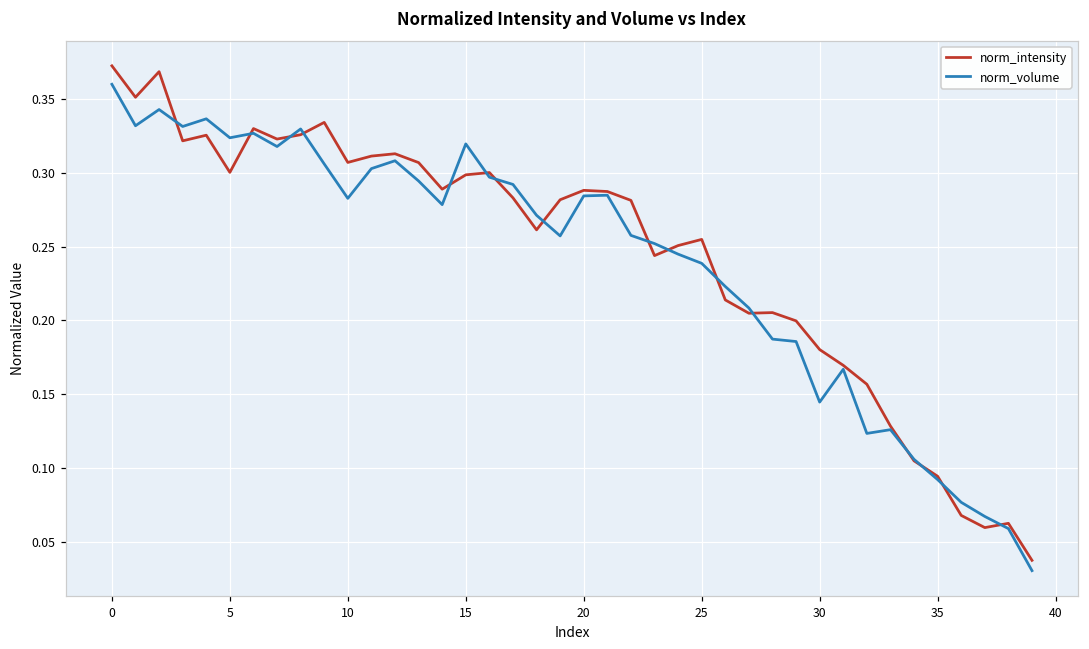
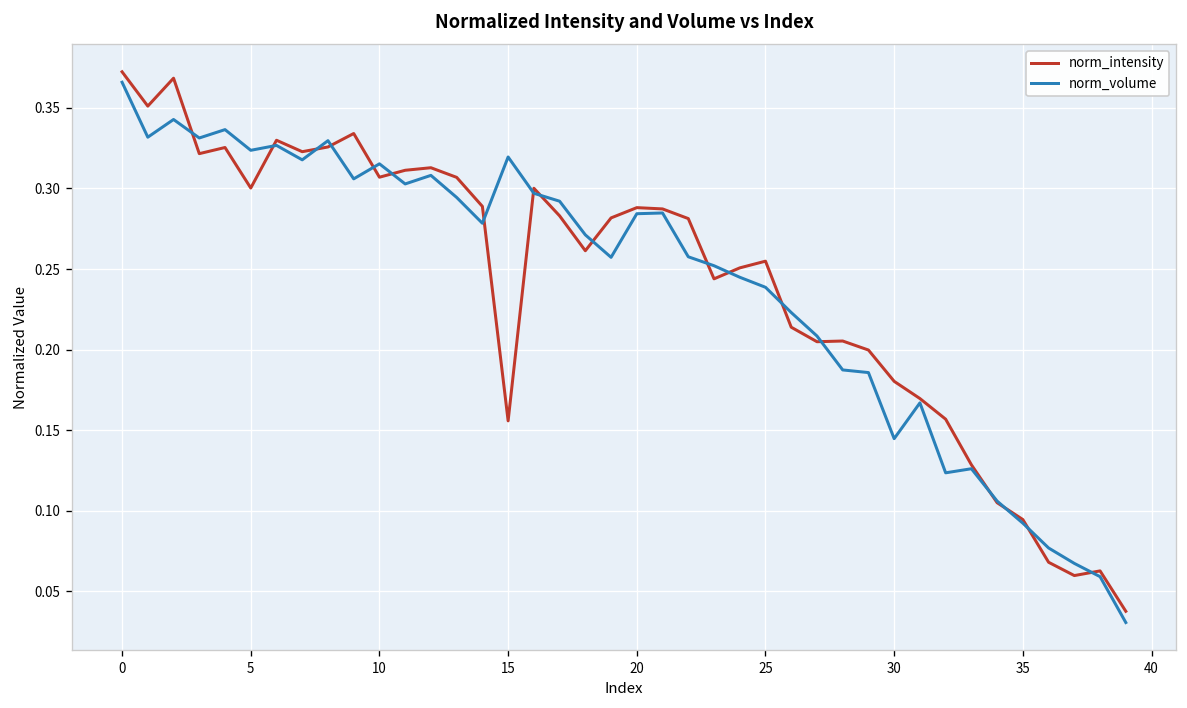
norm_volume, 0: 0.360 -> 0.366
norm_volume, 10: 0.283 -> 0.315
norm_intensity, 15: 0.299 -> 0.156
